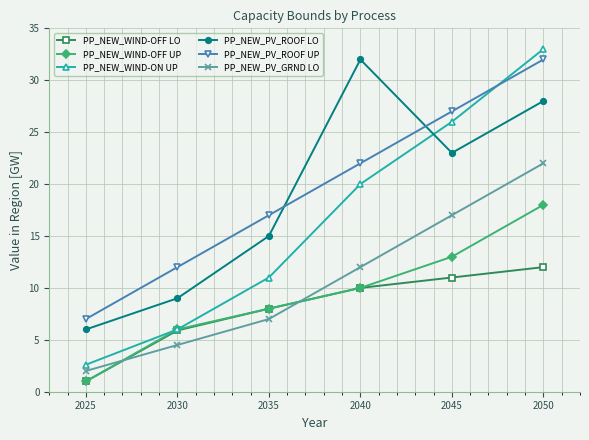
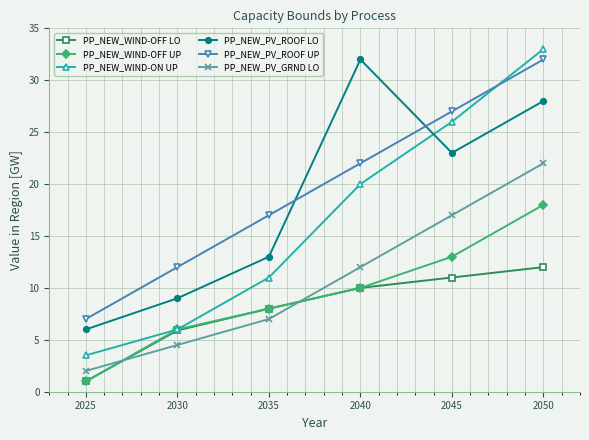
PP_NEW_WIND-ON UP, 2025: 2.6 -> 3.5
PP_NEW_PV_ROOF LO, 2035: 15 -> 13
